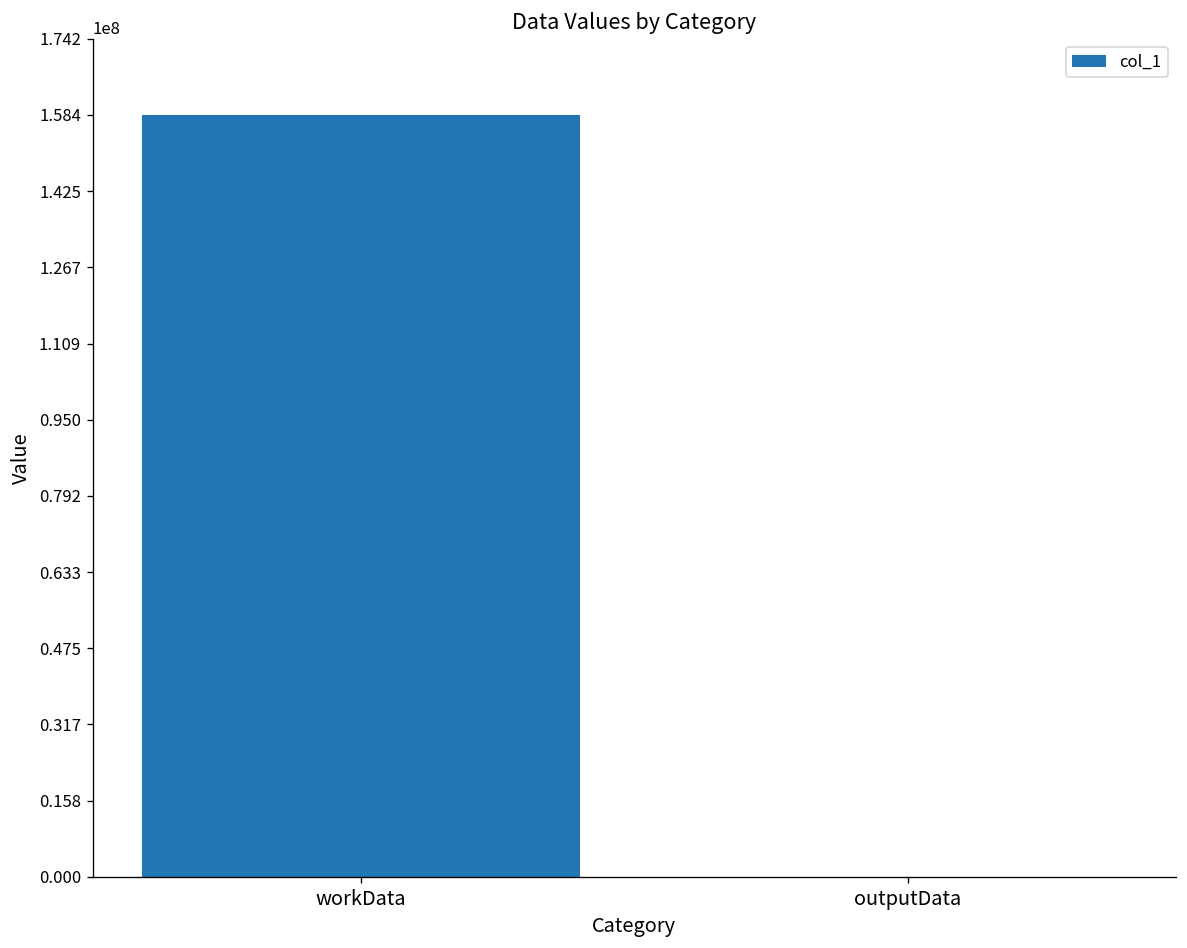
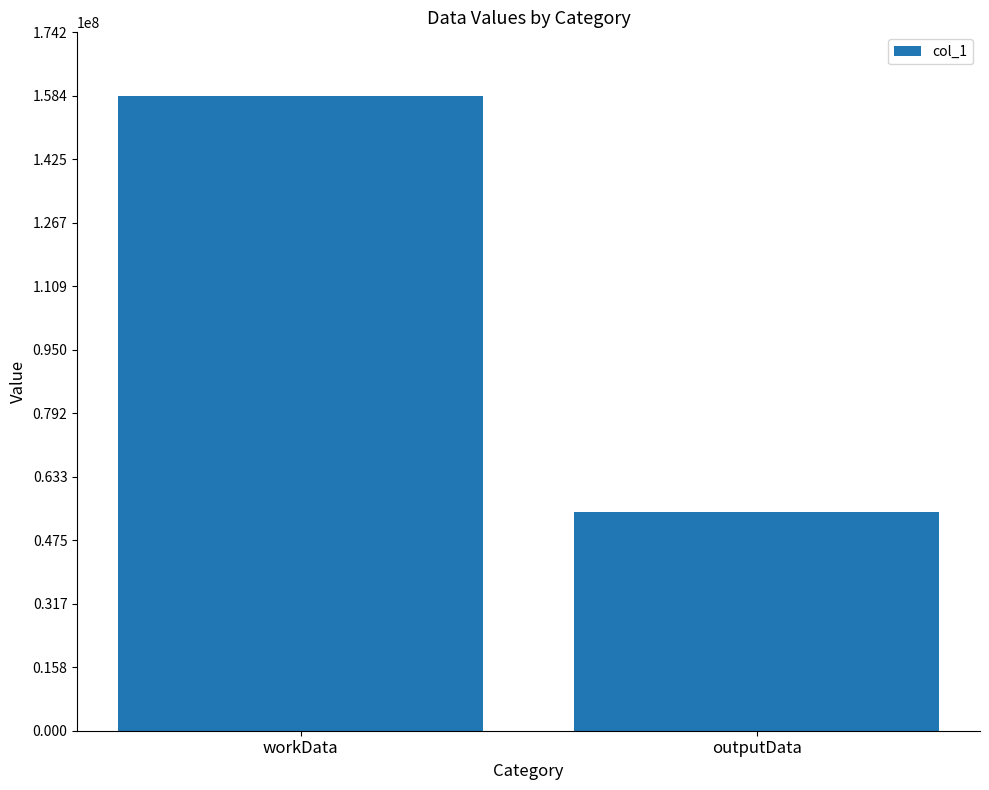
outputData: 0 -> 54000000
